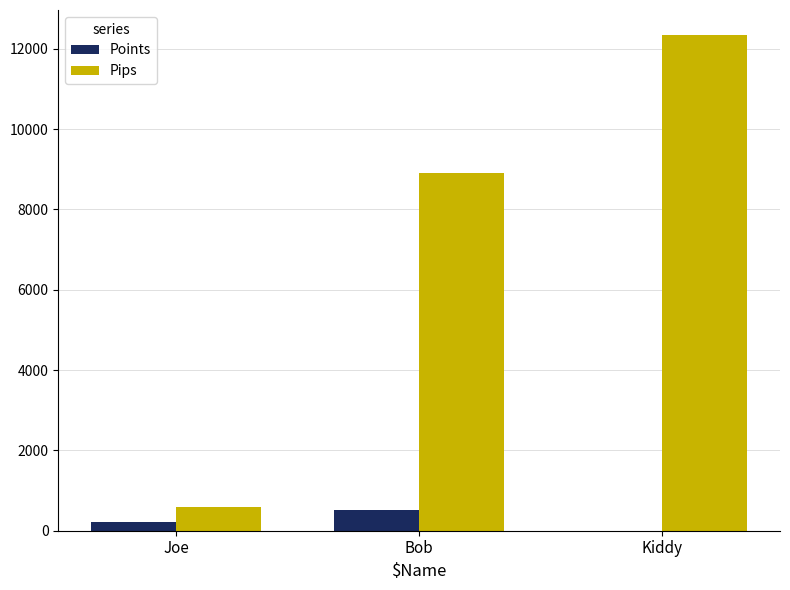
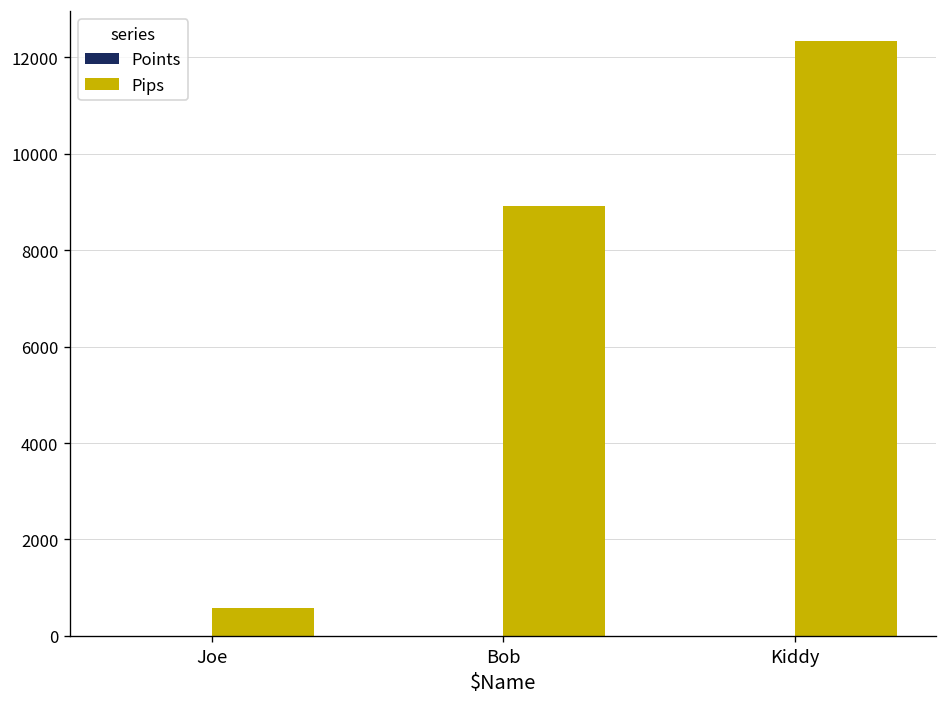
Points, Joe: 200 -> 0
Points, Bob: 500 -> 0
